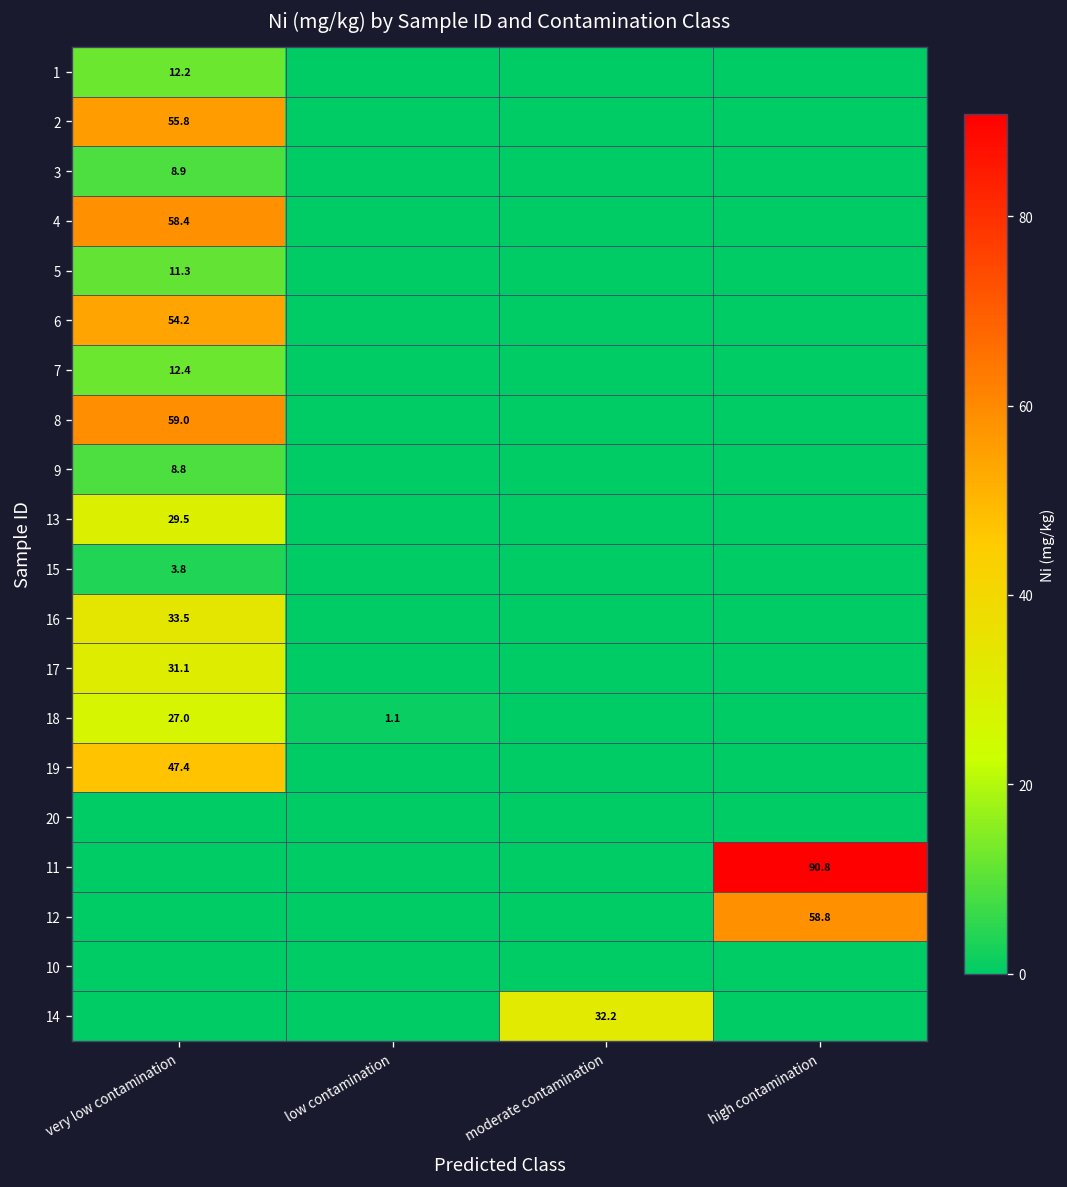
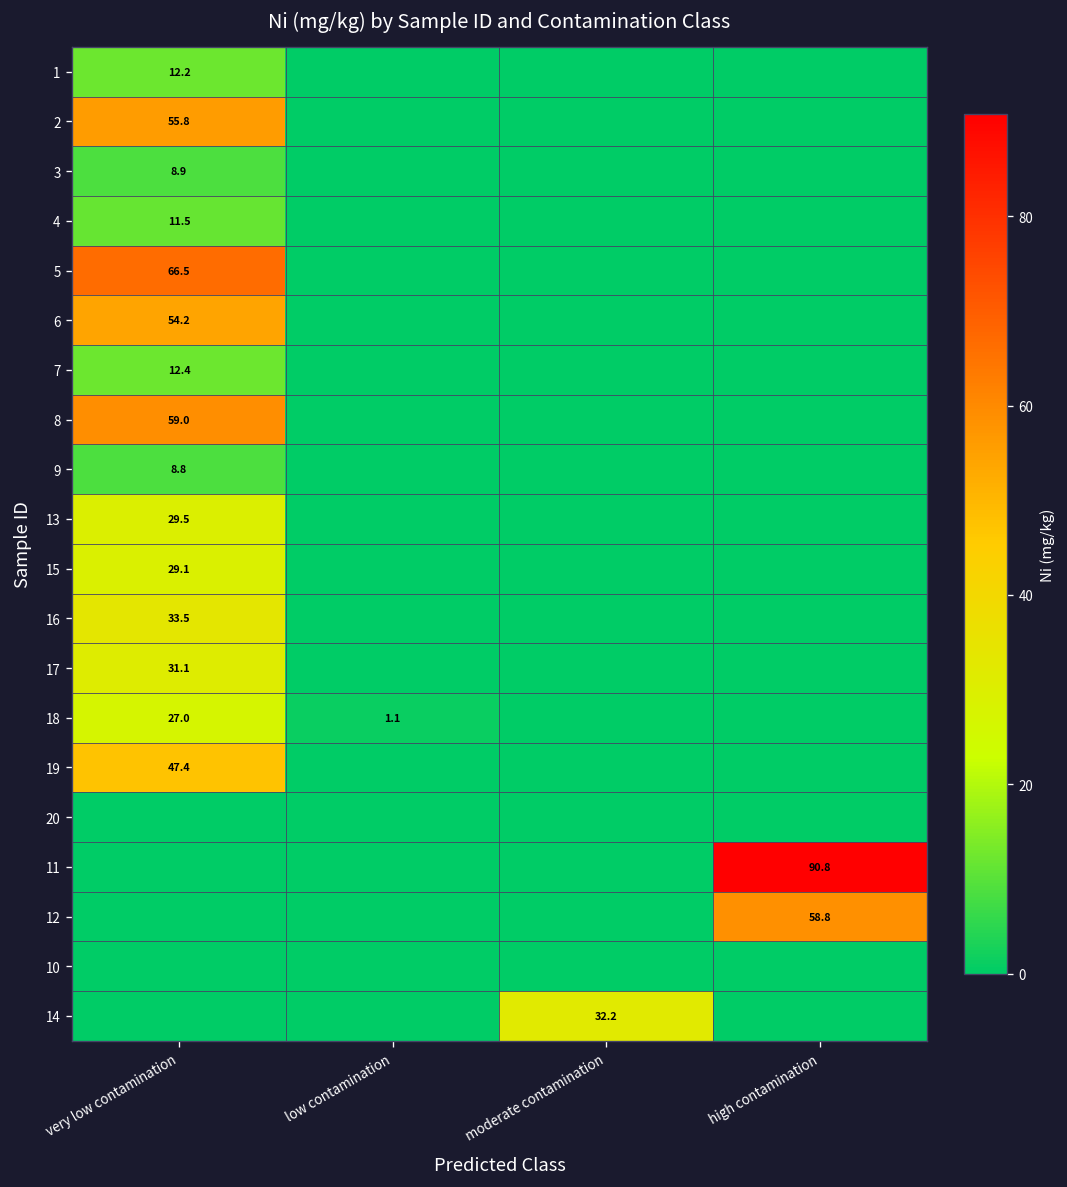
4, very low contamination: 58.4 -> 11.5
5, very low contamination: 11.3 -> 66.5
15, very low contamination: 3.8 -> 29.1
